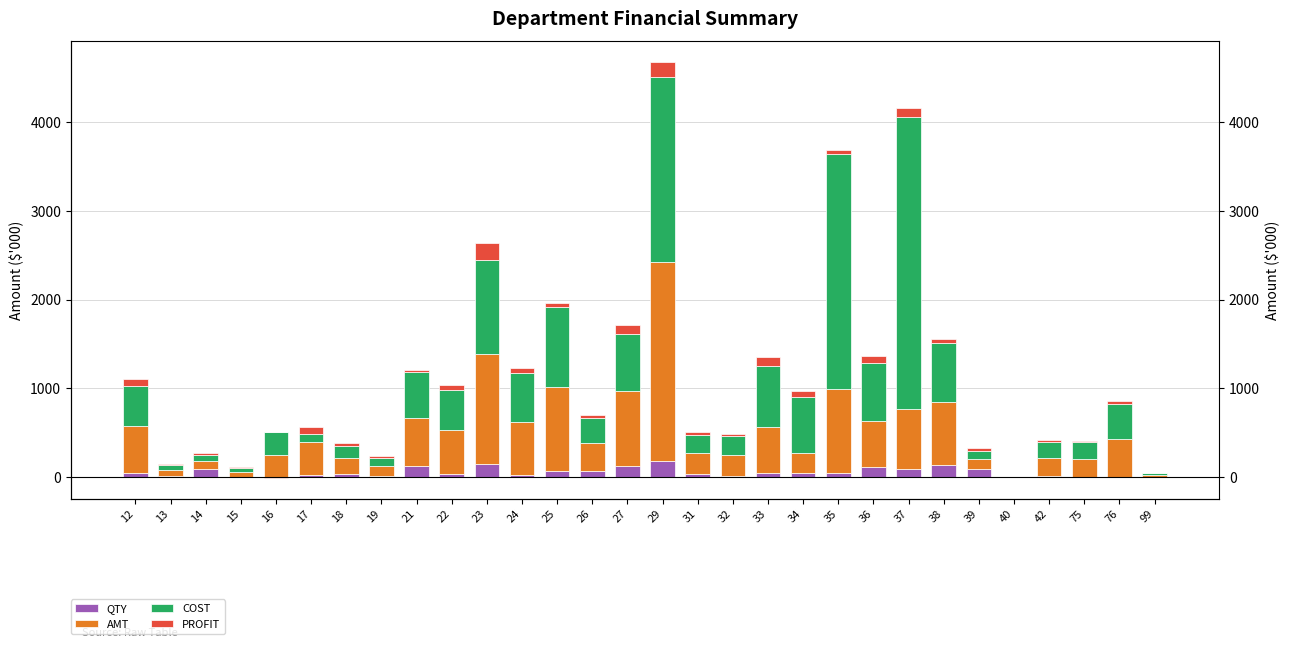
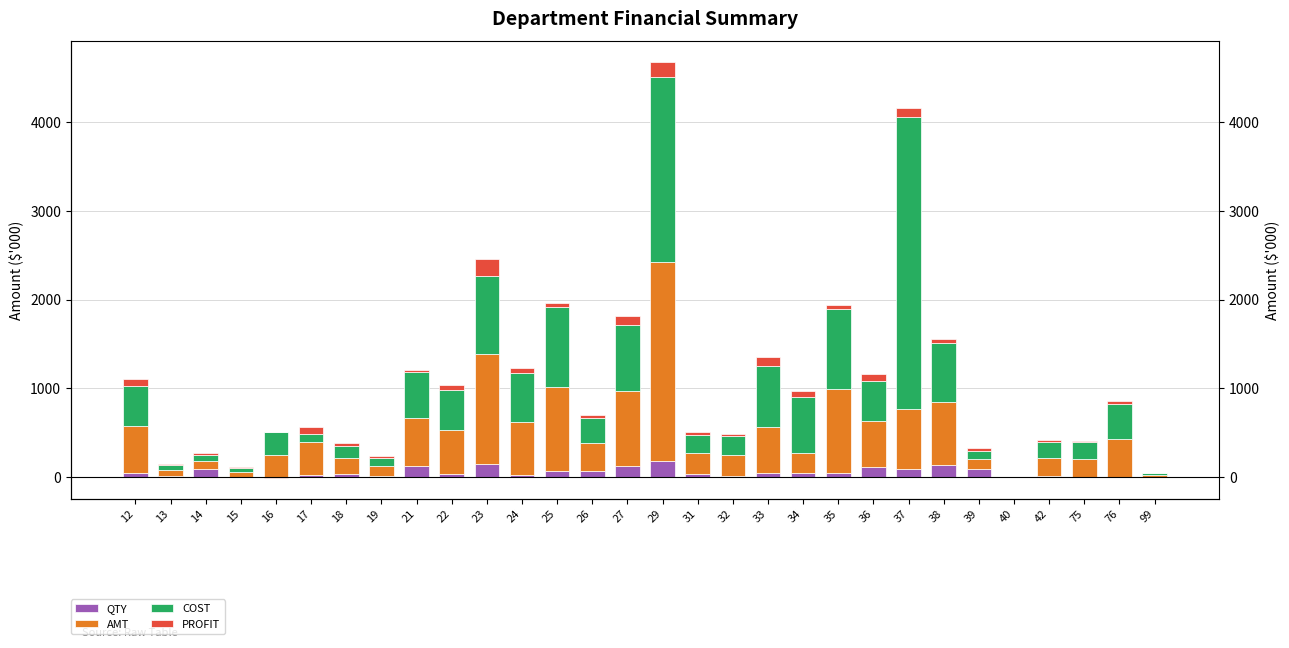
COST, 23: 1100 -> 900
COST, 27: 600 -> 700
COST, 35: 2600 -> 900
COST, 36: 600 -> 400
